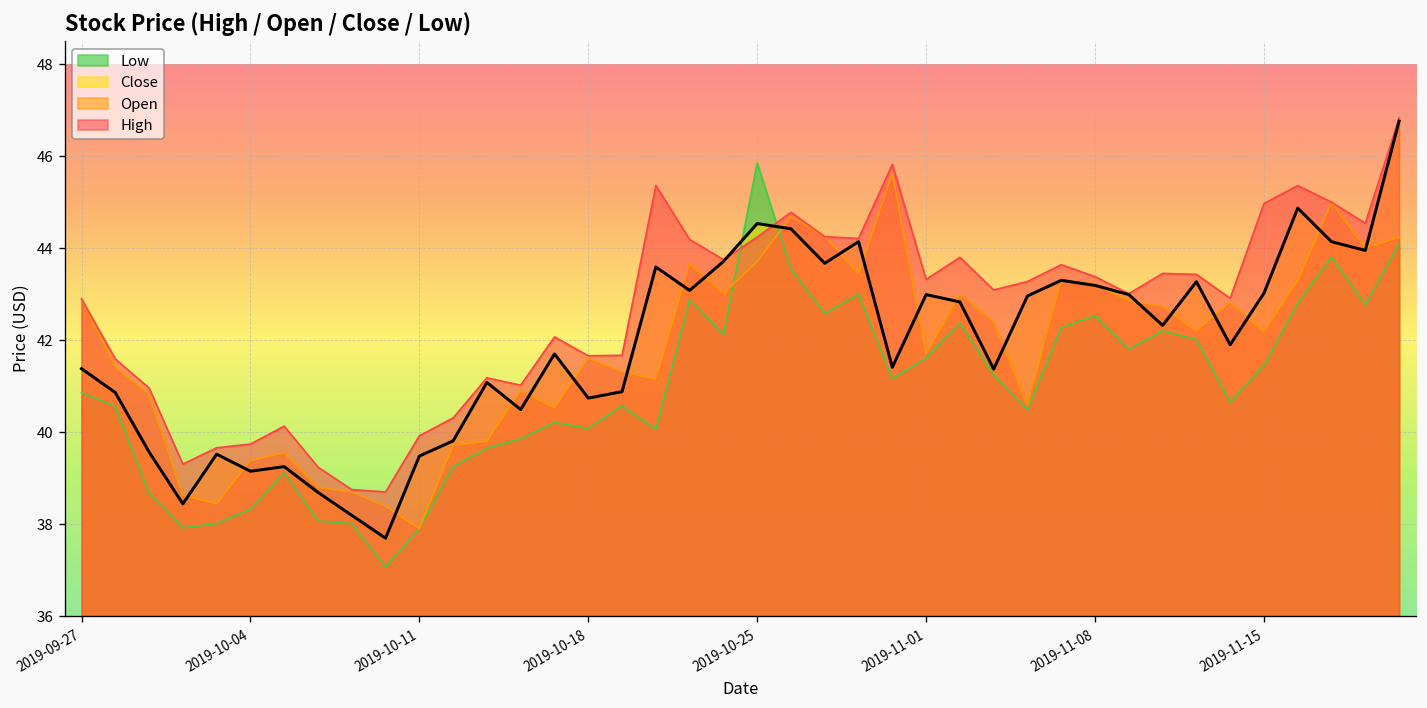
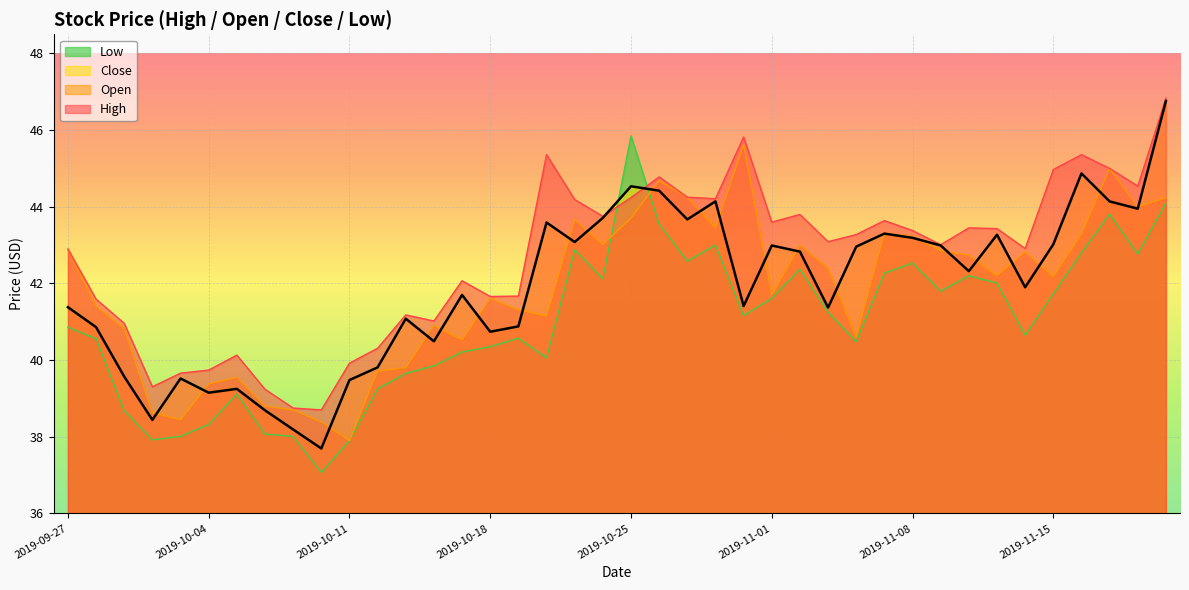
Low, 2019-10-18: 40.1 -> 40.4
High, 2019-11-01: 43.3 -> 43.6
Low, 2019-11-15: 41.5 -> 41.7
